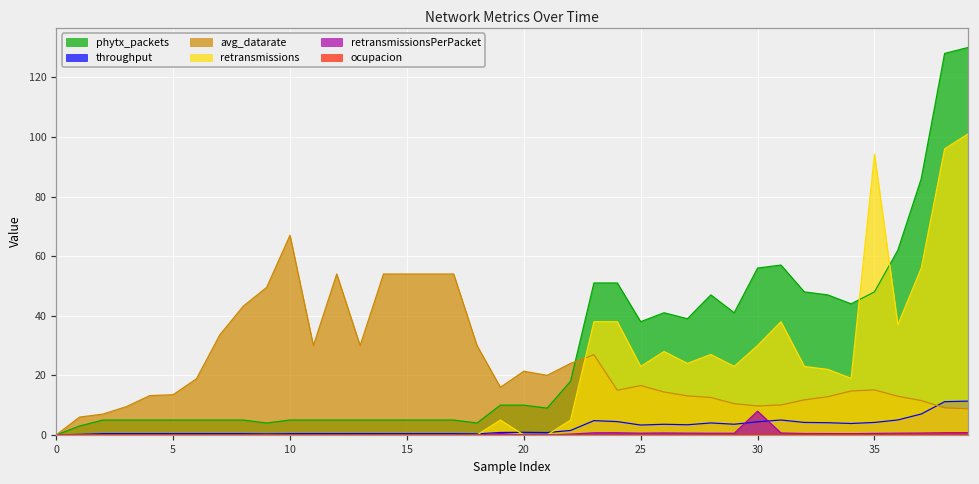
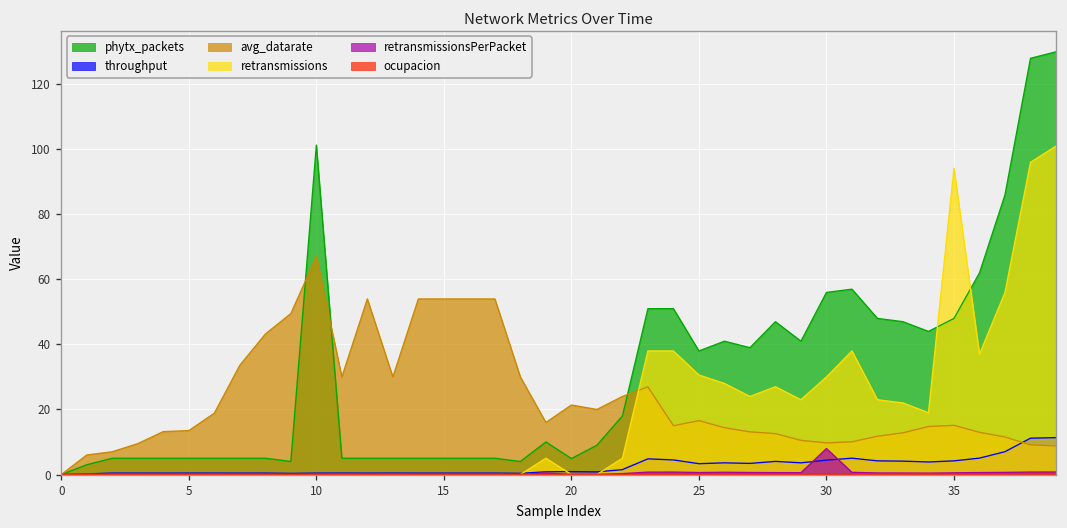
phytx_packets, 10: 5 -> 101
phytx_packets, 20: 10 -> 5
retransmissions, 25: 23 -> 31
